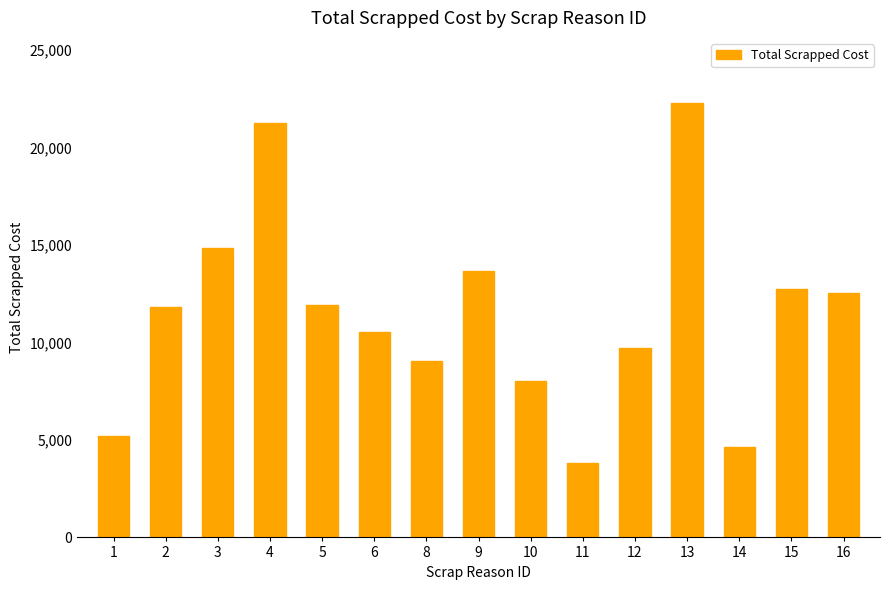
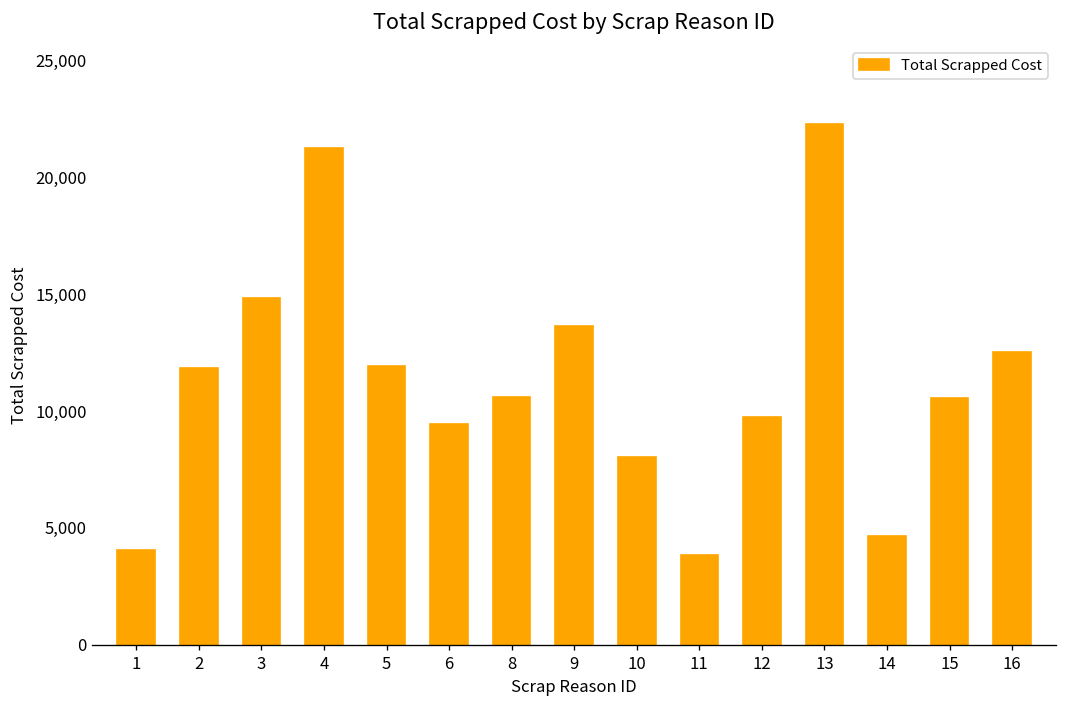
1: 5,200 -> 4,100
6: 10,500 -> 9,400
8: 9,100 -> 10,600
15: 12,800 -> 10,500
